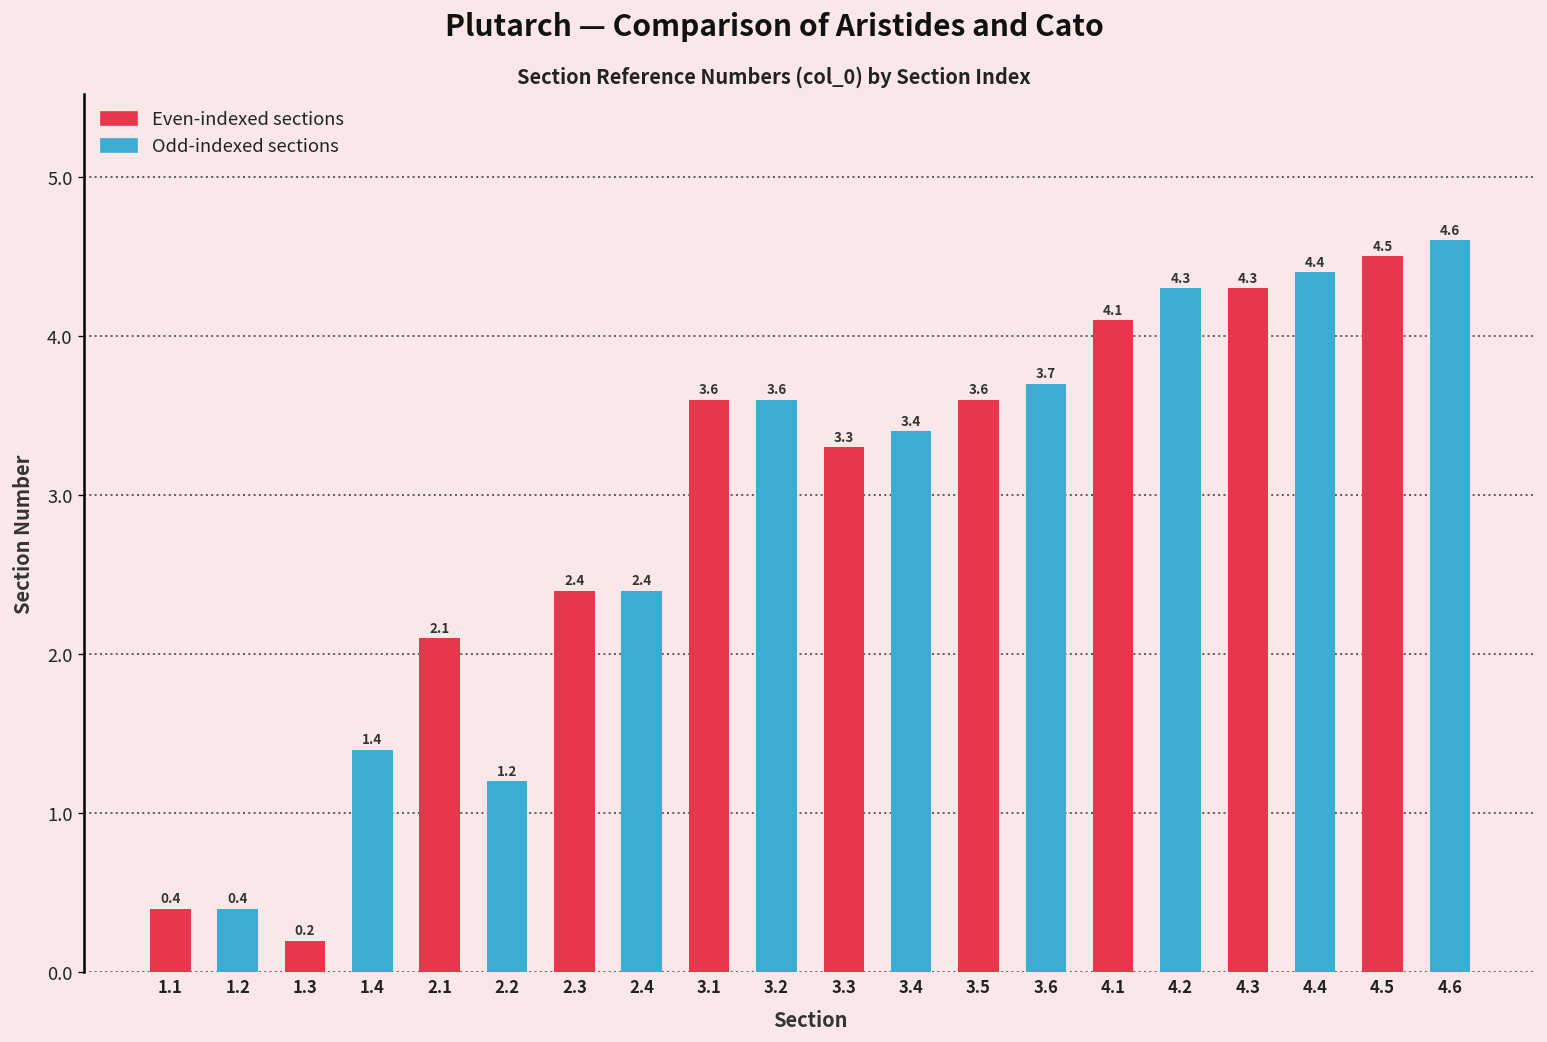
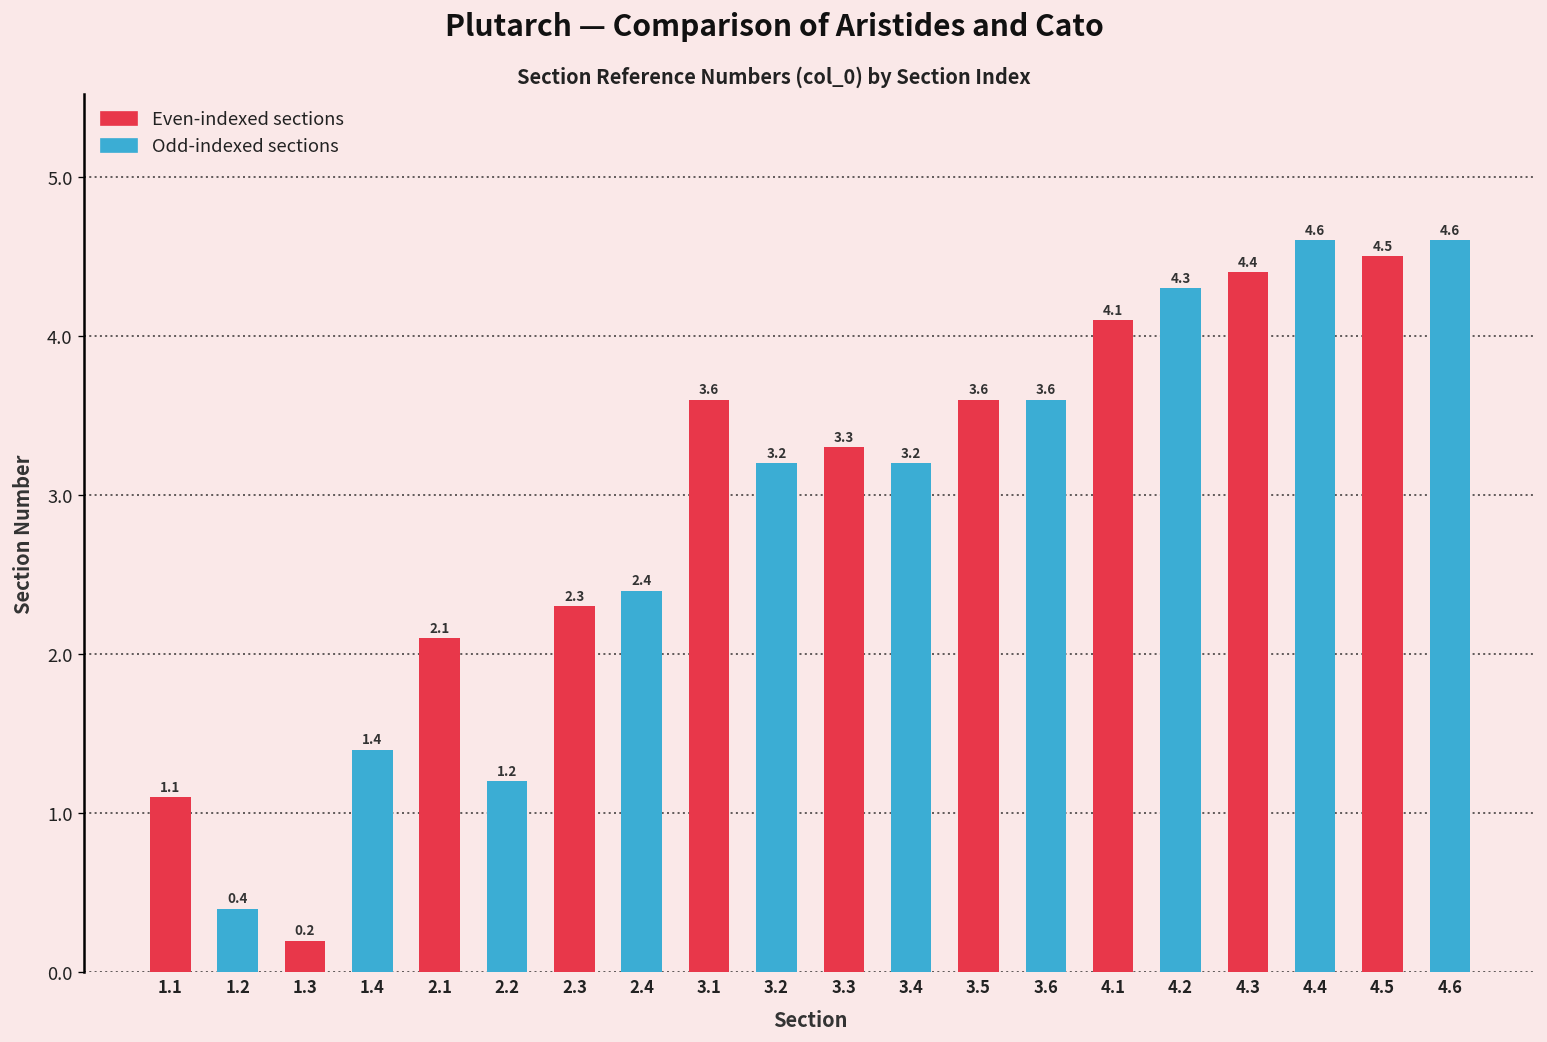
1.1: 0.4 -> 1.1
2.3: 2.4 -> 2.3
3.2: 3.6 -> 3.2
3.4: 3.4 -> 3.2
3.6: 3.7 -> 3.6
4.3: 4.3 -> 4.4
4.4: 4.4 -> 4.6
